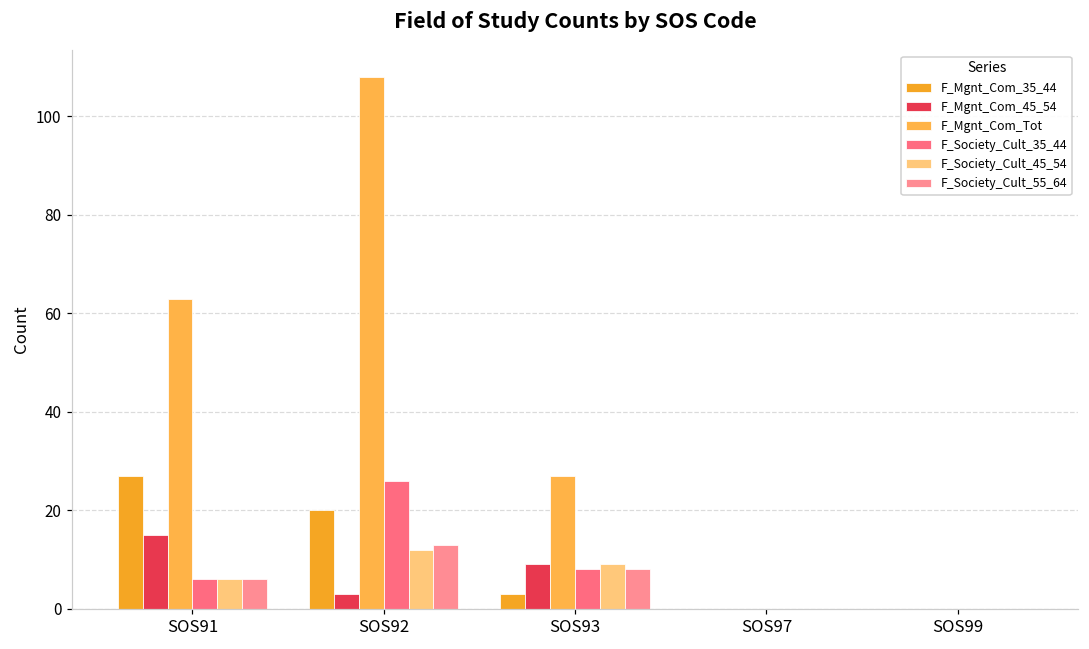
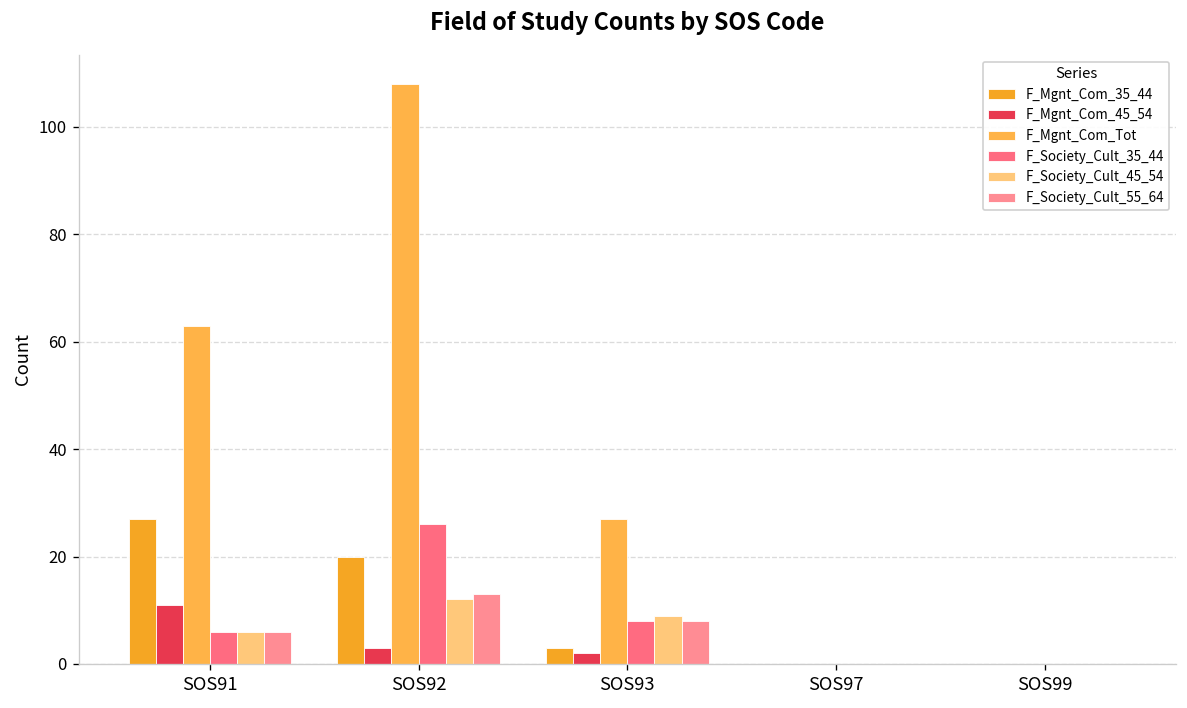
F_Mgnt_Com_45_54, SOS91: 15 -> 11
F_Mgnt_Com_45_54, SOS93: 9 -> 2
